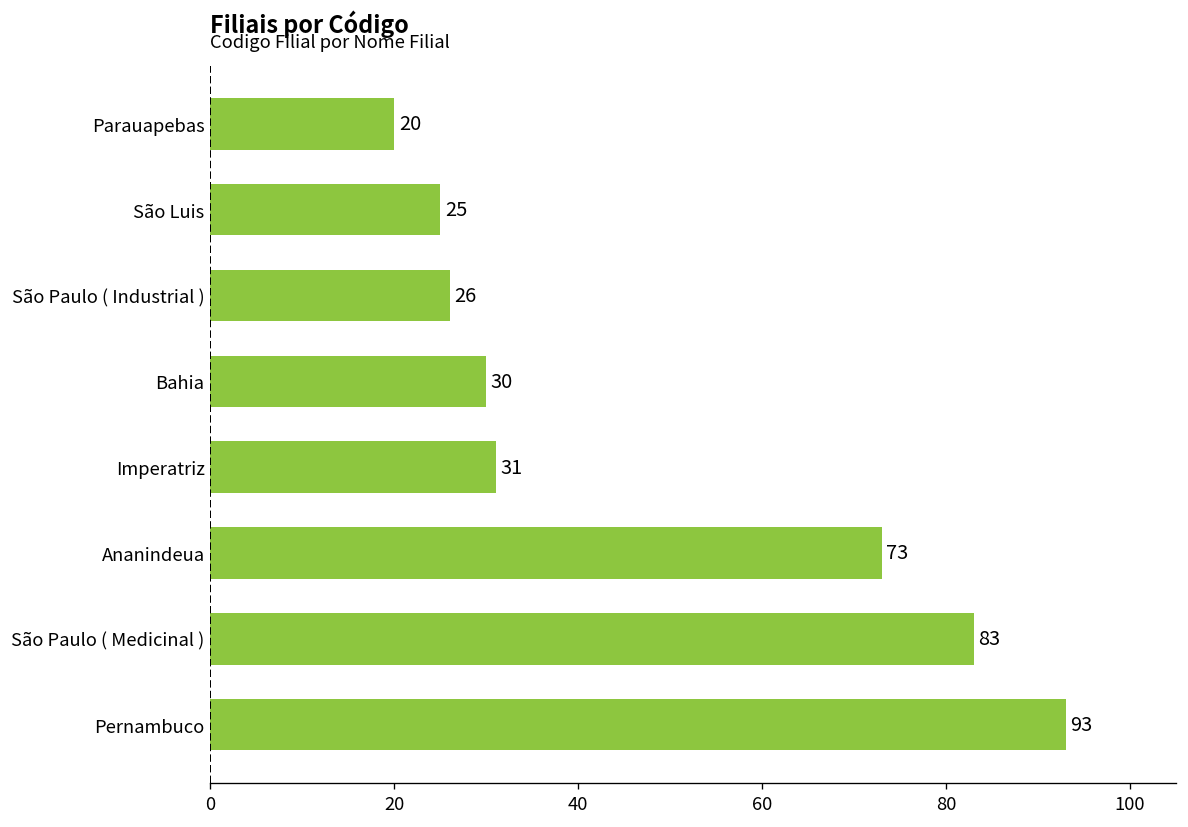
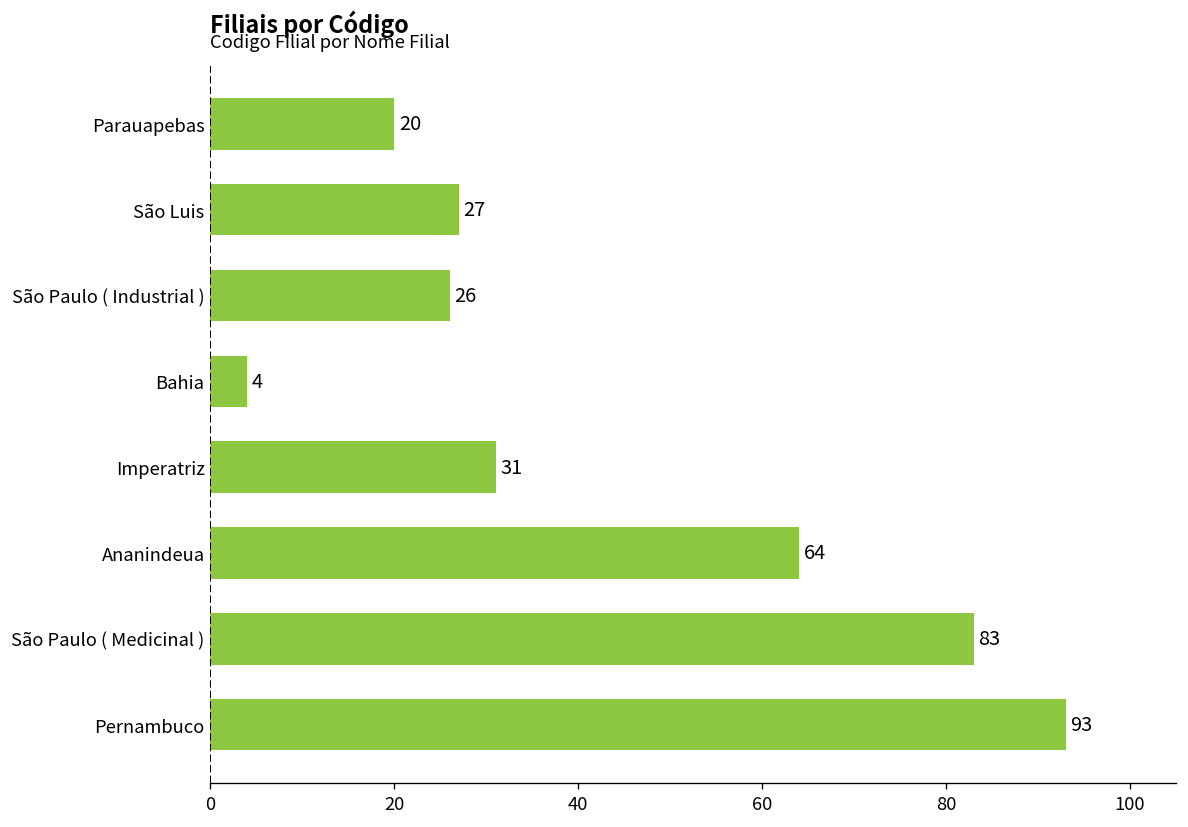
São Luis: 25 -> 27
Bahia: 30 -> 4
Ananindeua: 73 -> 64
